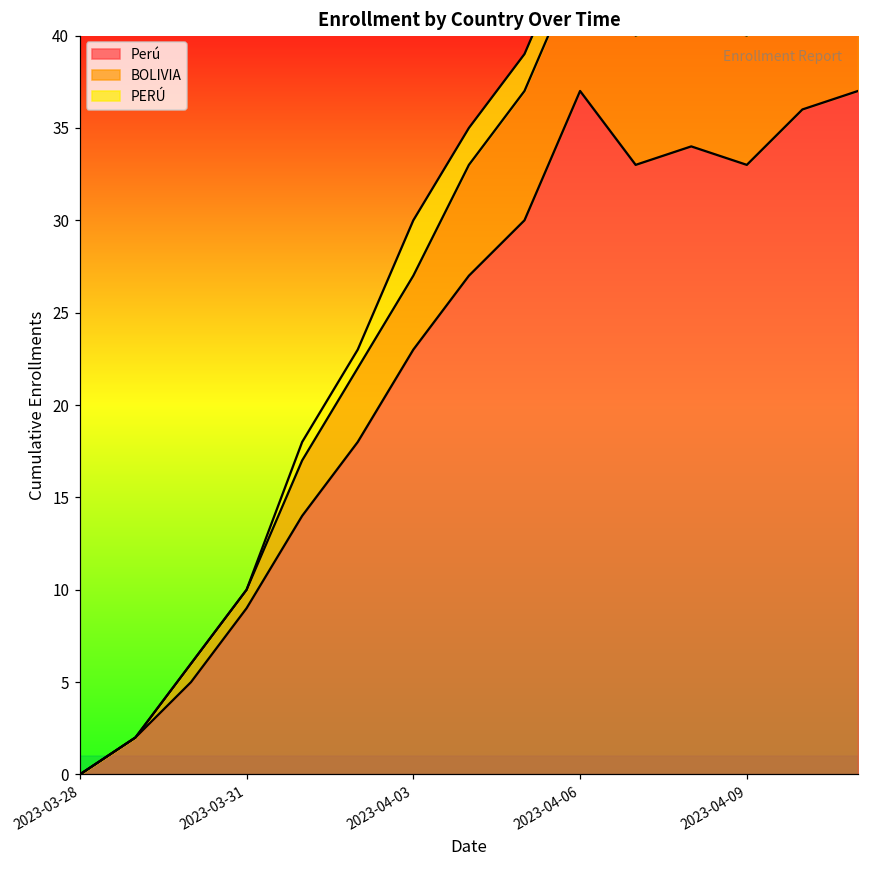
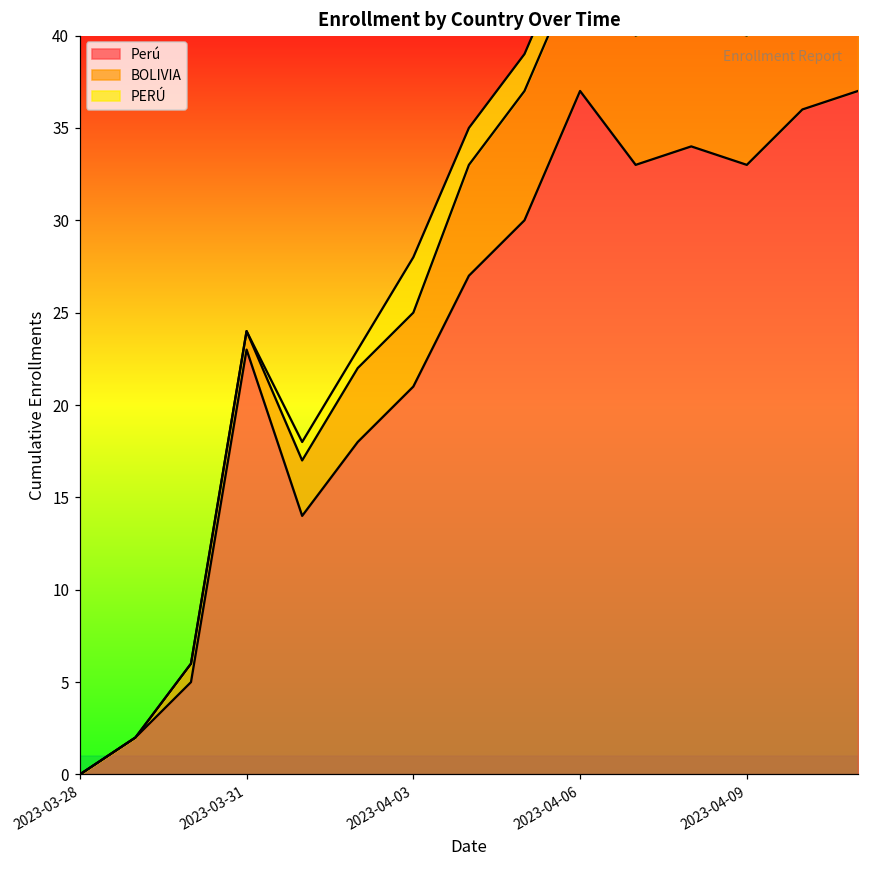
Perú, 2023-03-31: 9 -> 23
Perú, 2023-04-03: 23 -> 21
